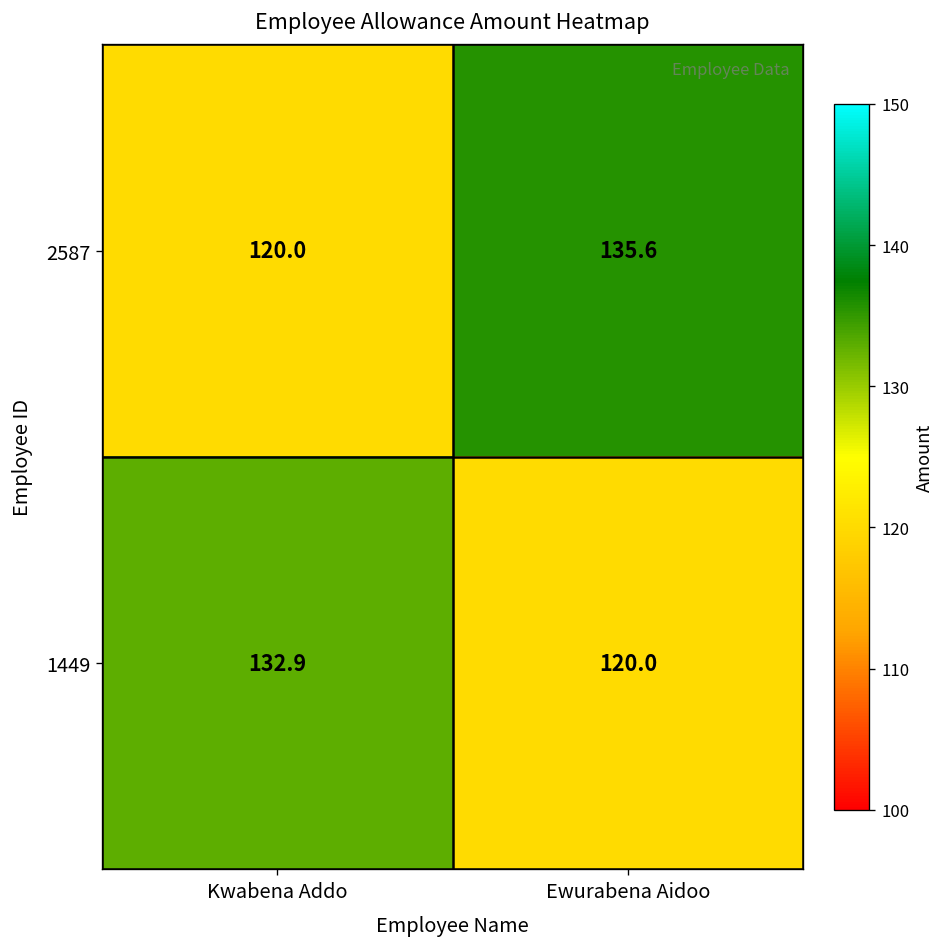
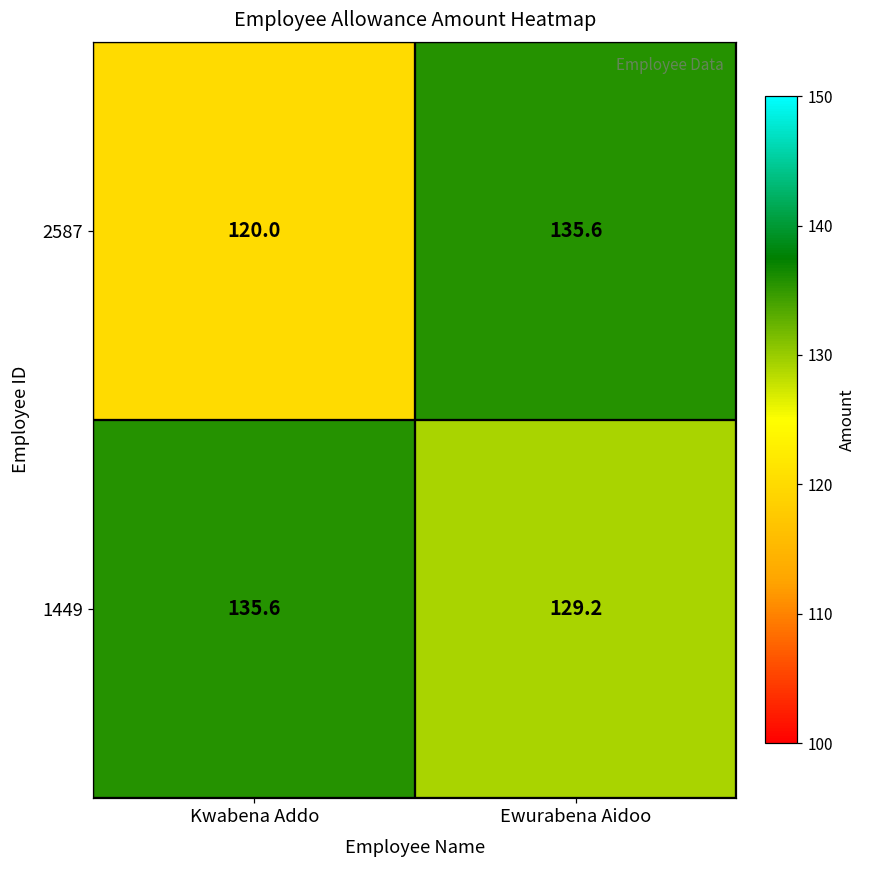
1449, Kwabena Addo: 132.9 -> 135.6
1449, Ewurabena Aidoo: 120.0 -> 129.2
